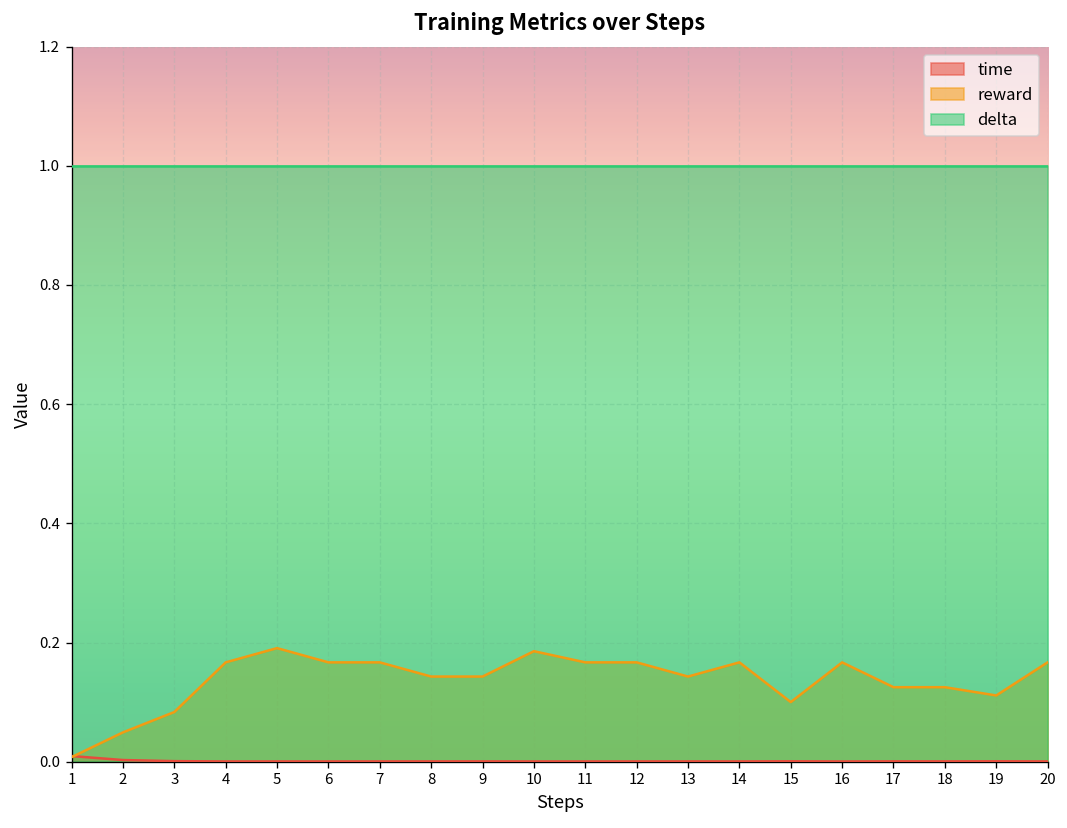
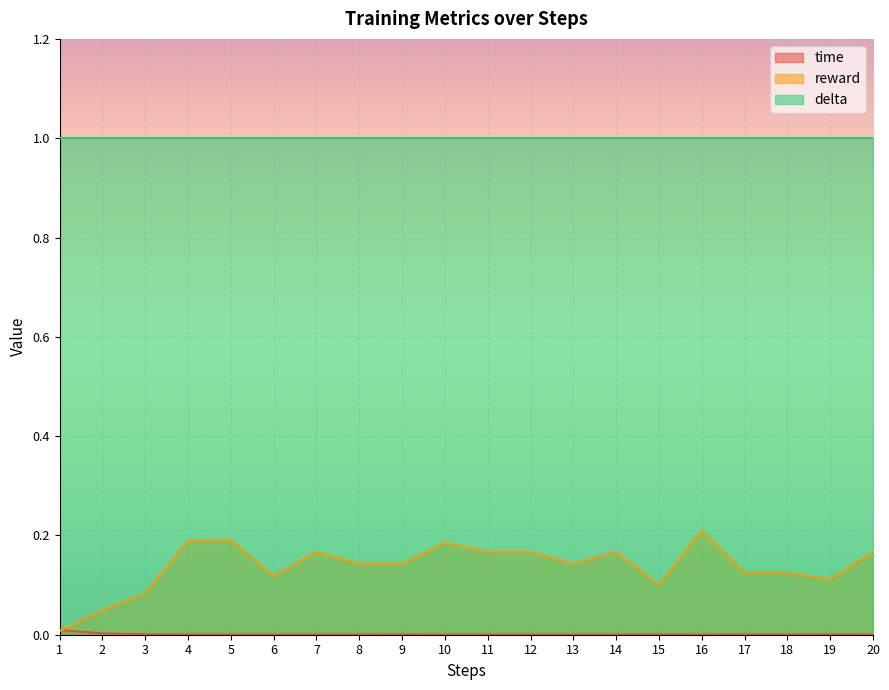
reward, 4: 0.17 -> 0.19
reward, 6: 0.17 -> 0.12
reward, 16: 0.17 -> 0.21
